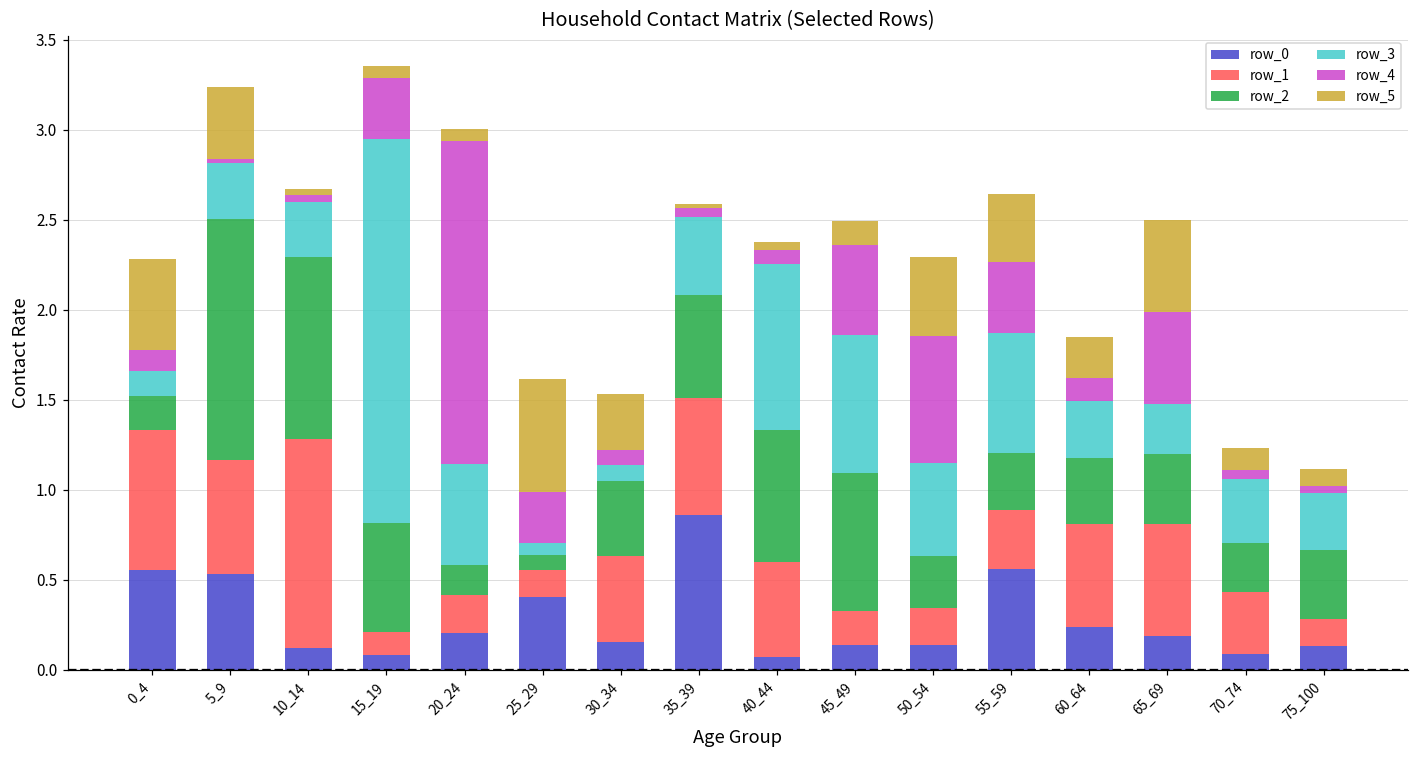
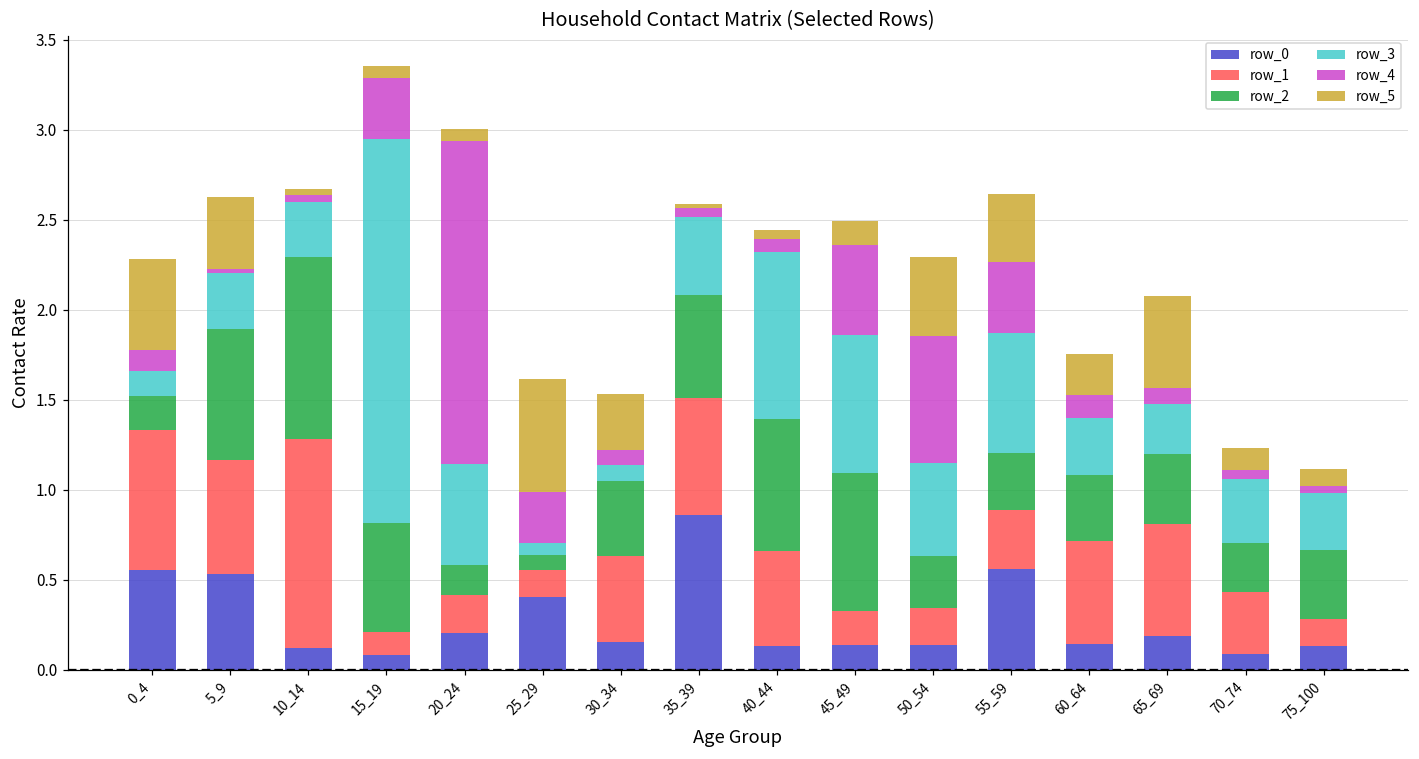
row_2, 5_9: 1.34 -> 0.73
row_0, 40_44: 0.07 -> 0.13
row_0, 60_64: 0.24 -> 0.14
row_4, 65_69: 0.51 -> 0.09
